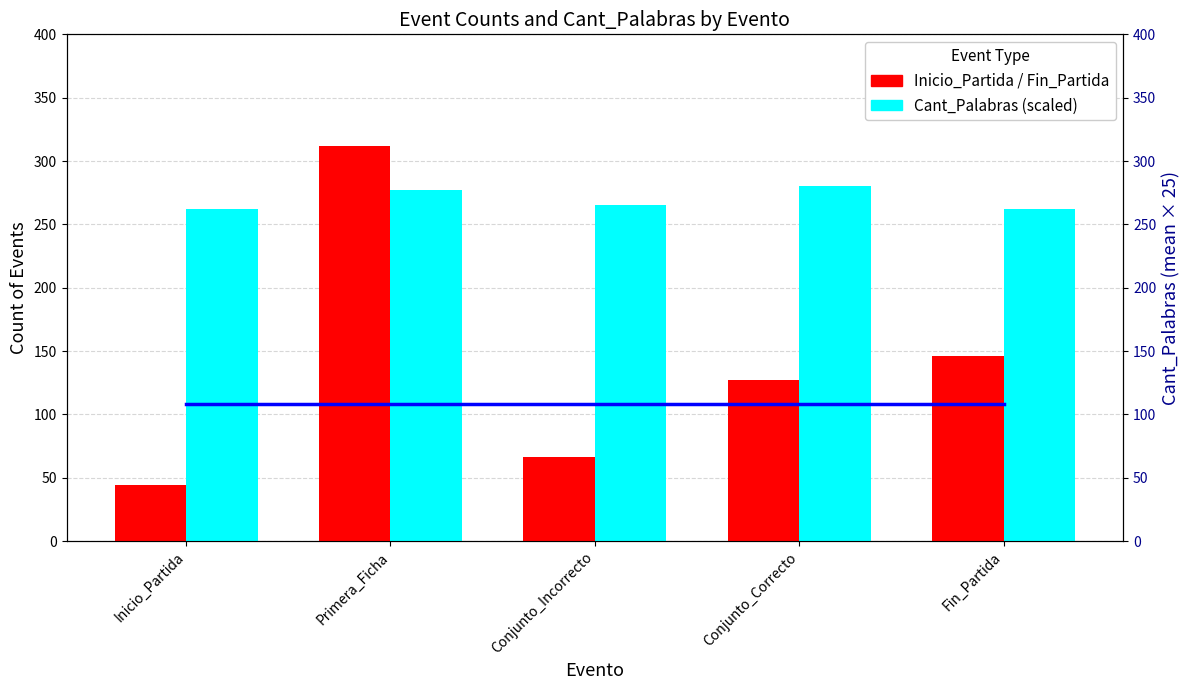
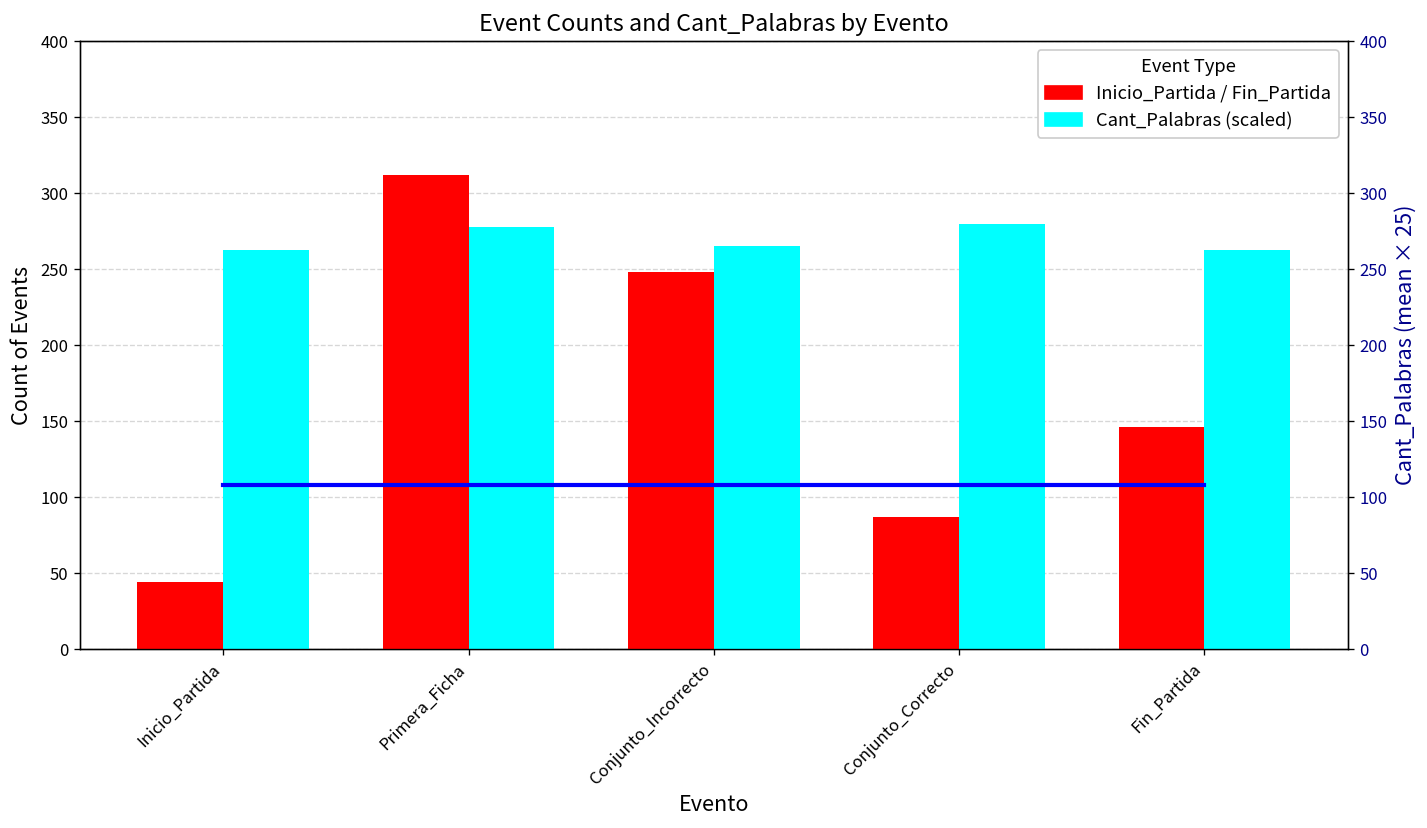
Inicio_Partida / Fin_Partida, Conjunto_Incorrecto: 66 -> 248
Inicio_Partida / Fin_Partida, Conjunto_Correcto: 127 -> 87
